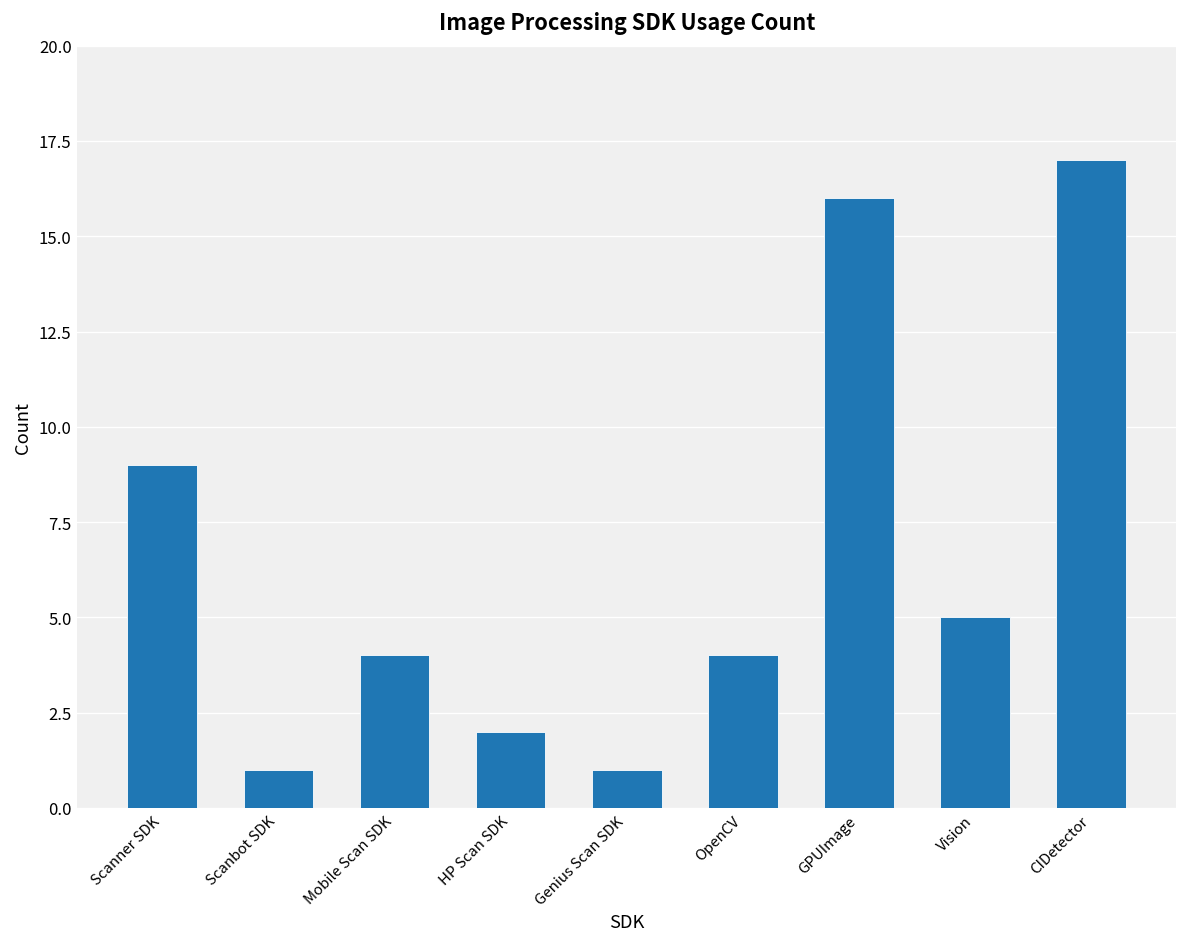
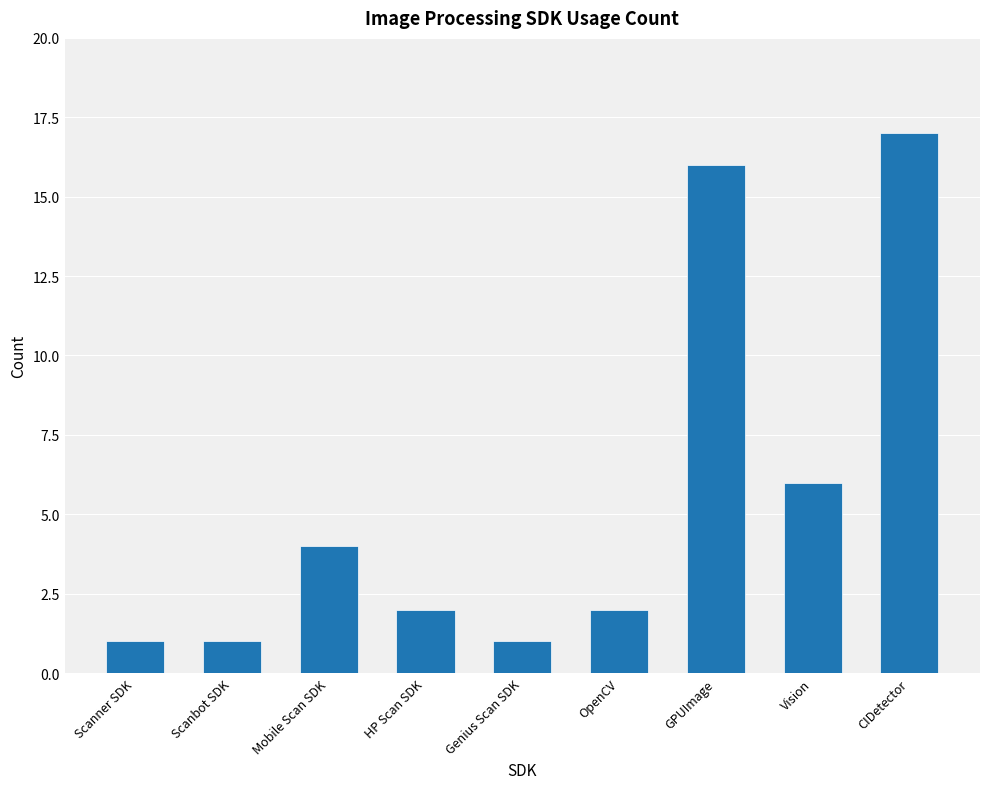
Scanner SDK: 9 -> 1
OpenCV: 4 -> 2
Vision: 5 -> 6
